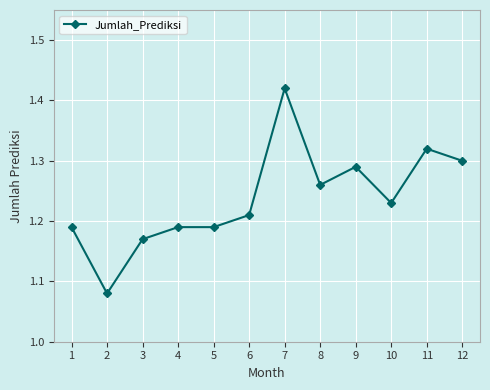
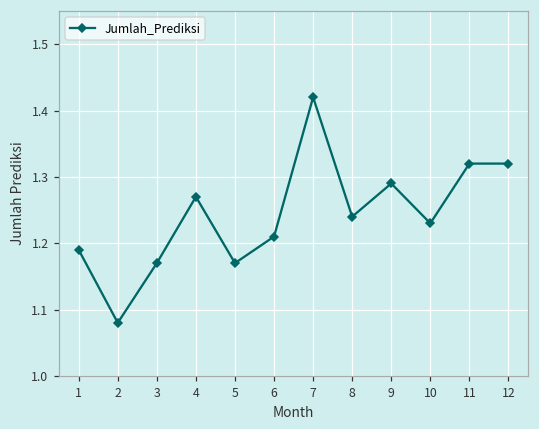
4: 1.19 -> 1.27
5: 1.19 -> 1.17
8: 1.26 -> 1.24
12: 1.30 -> 1.32
